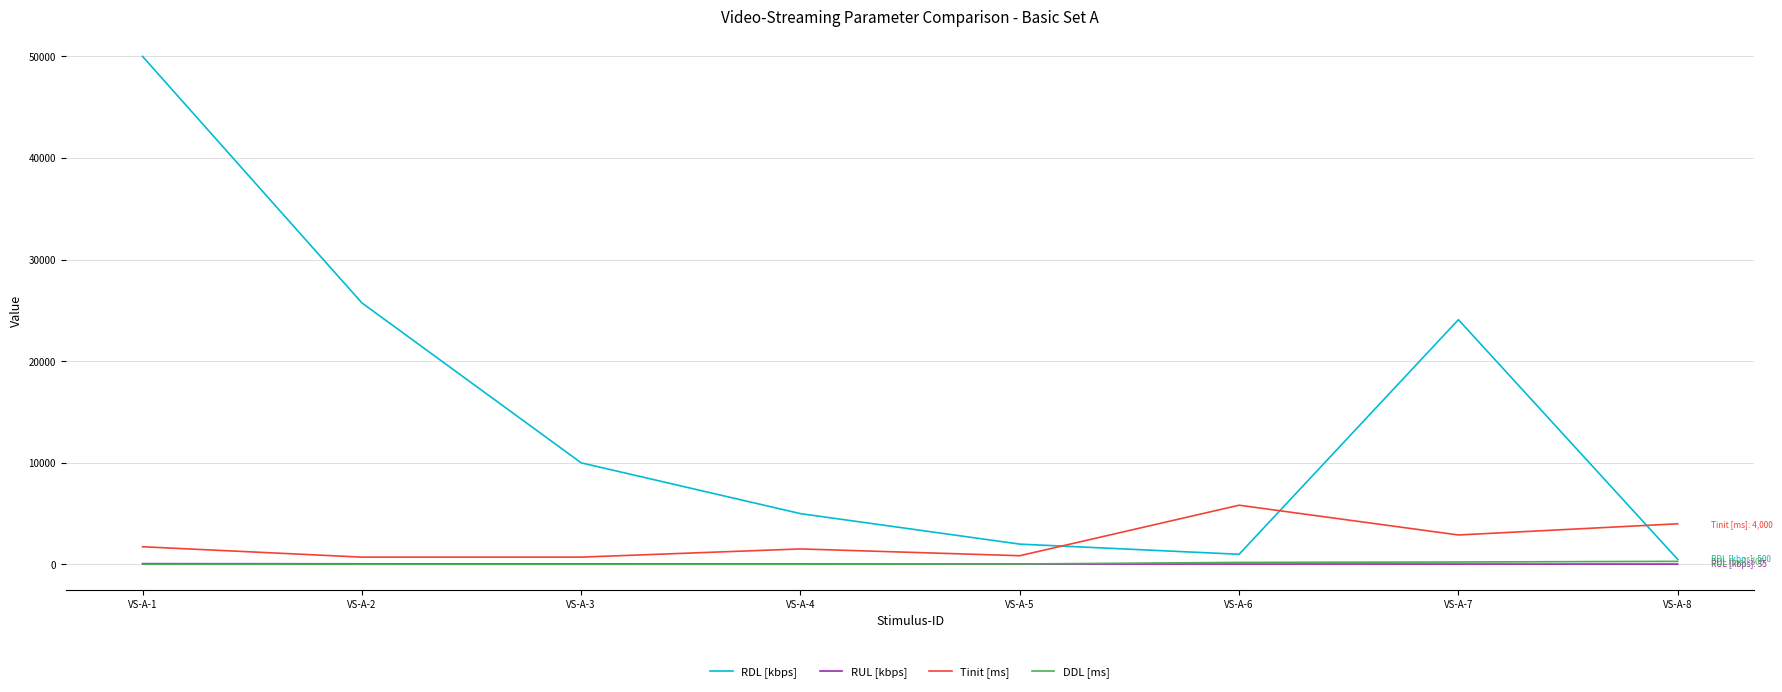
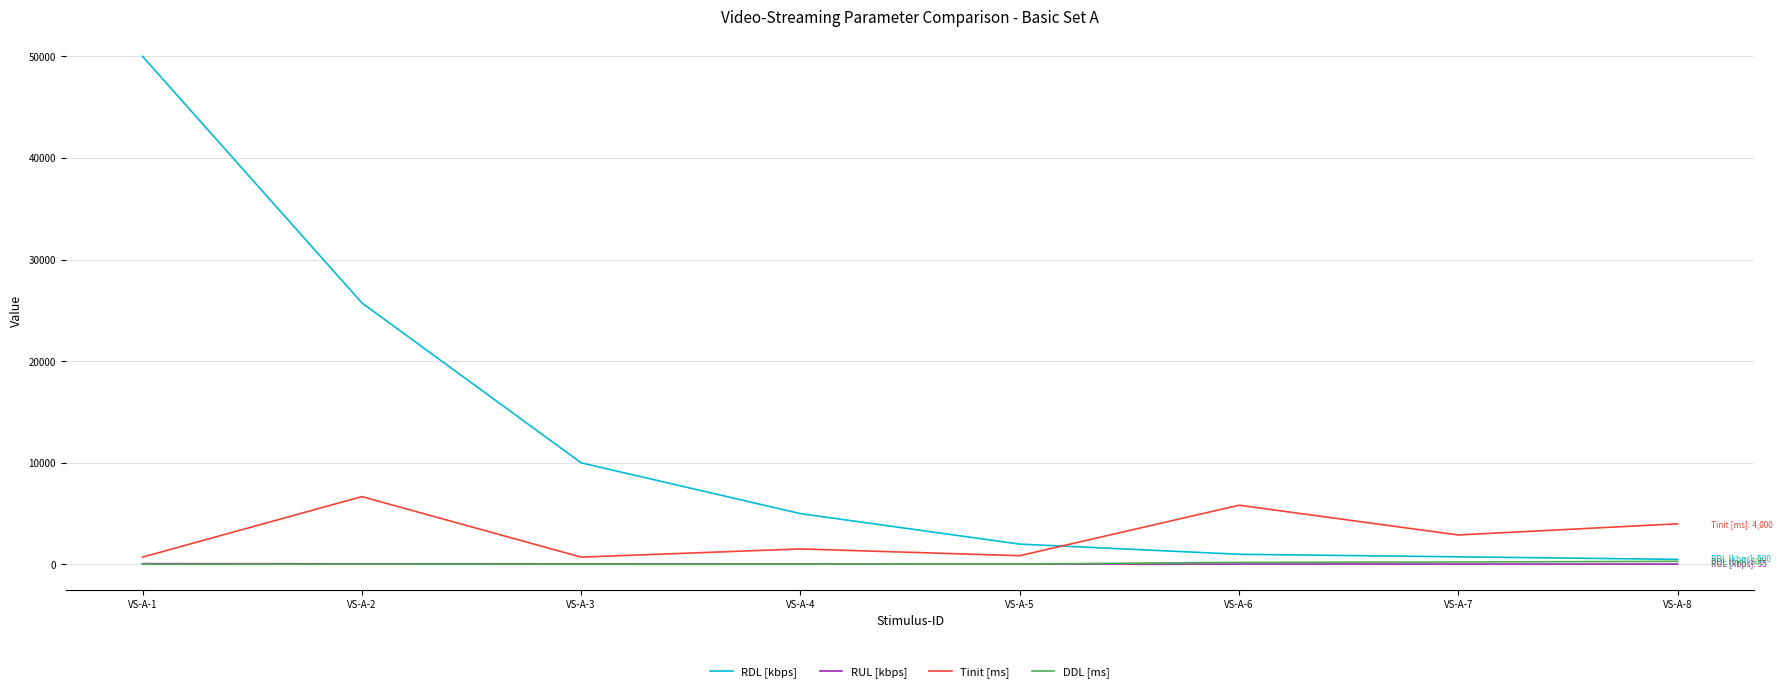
Tinit [ms], VS-A-1: 1700 -> 700
Tinit [ms], VS-A-2: 700 -> 6700
RDL [kbps], VS-A-7: 24100 -> 800
